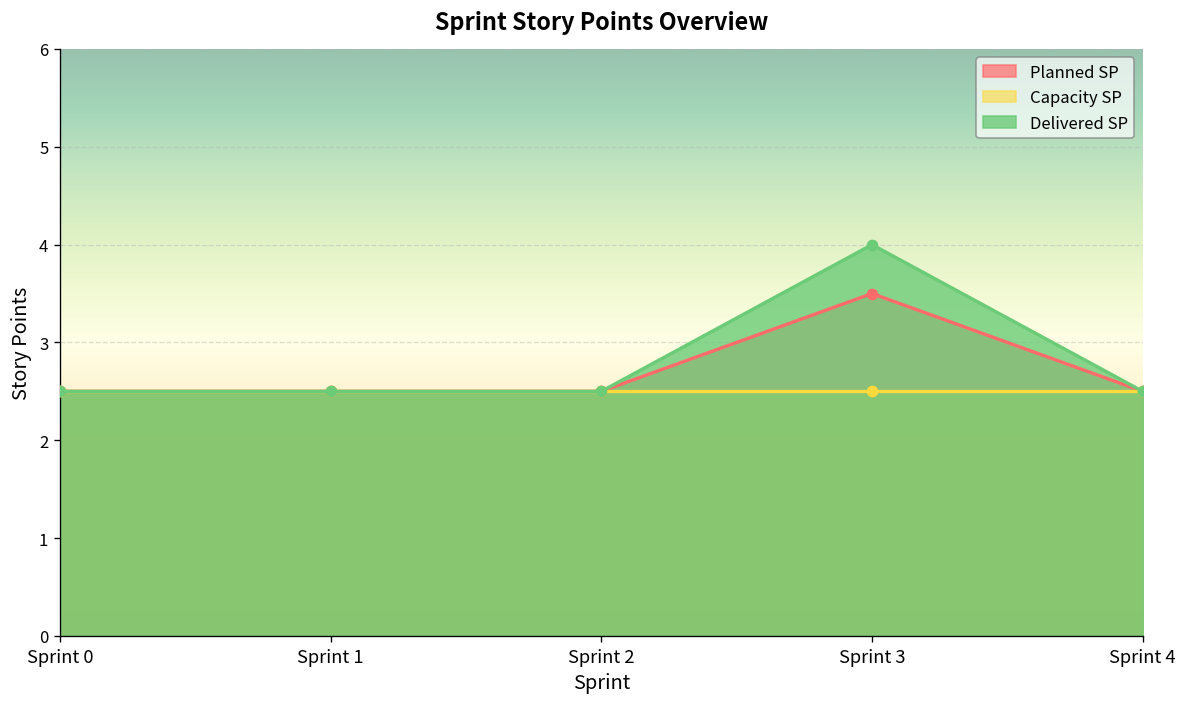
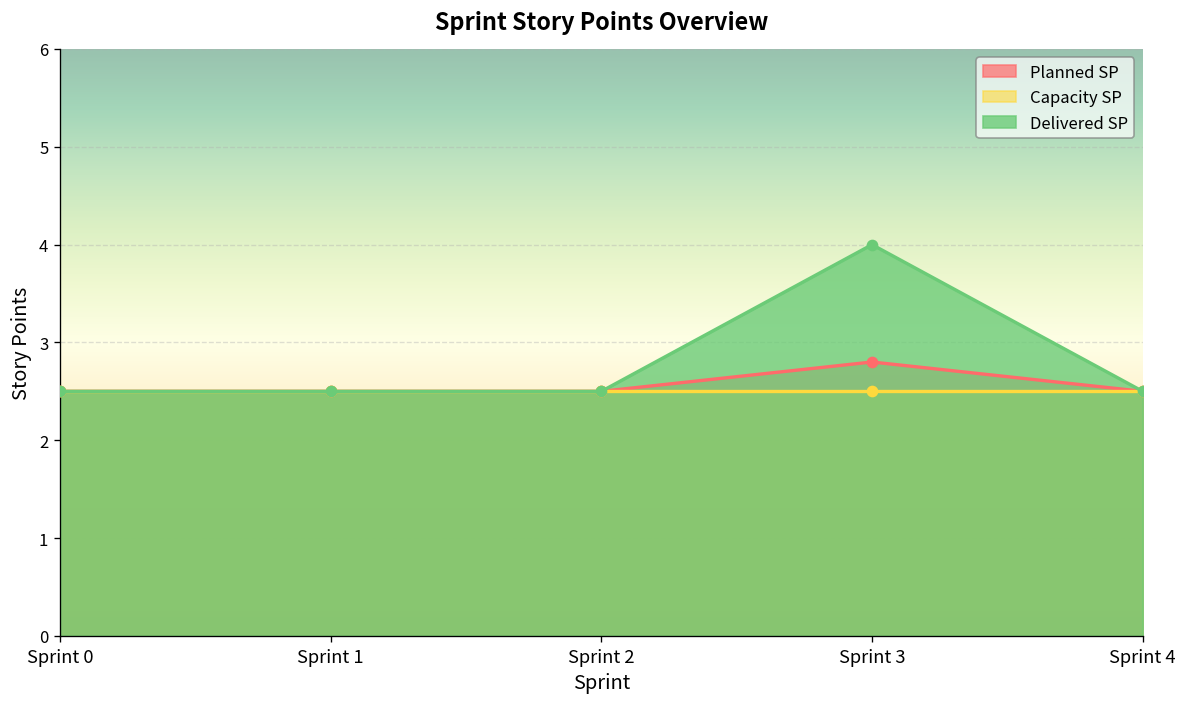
Planned SP, Sprint 3: 3.5 -> 2.8
